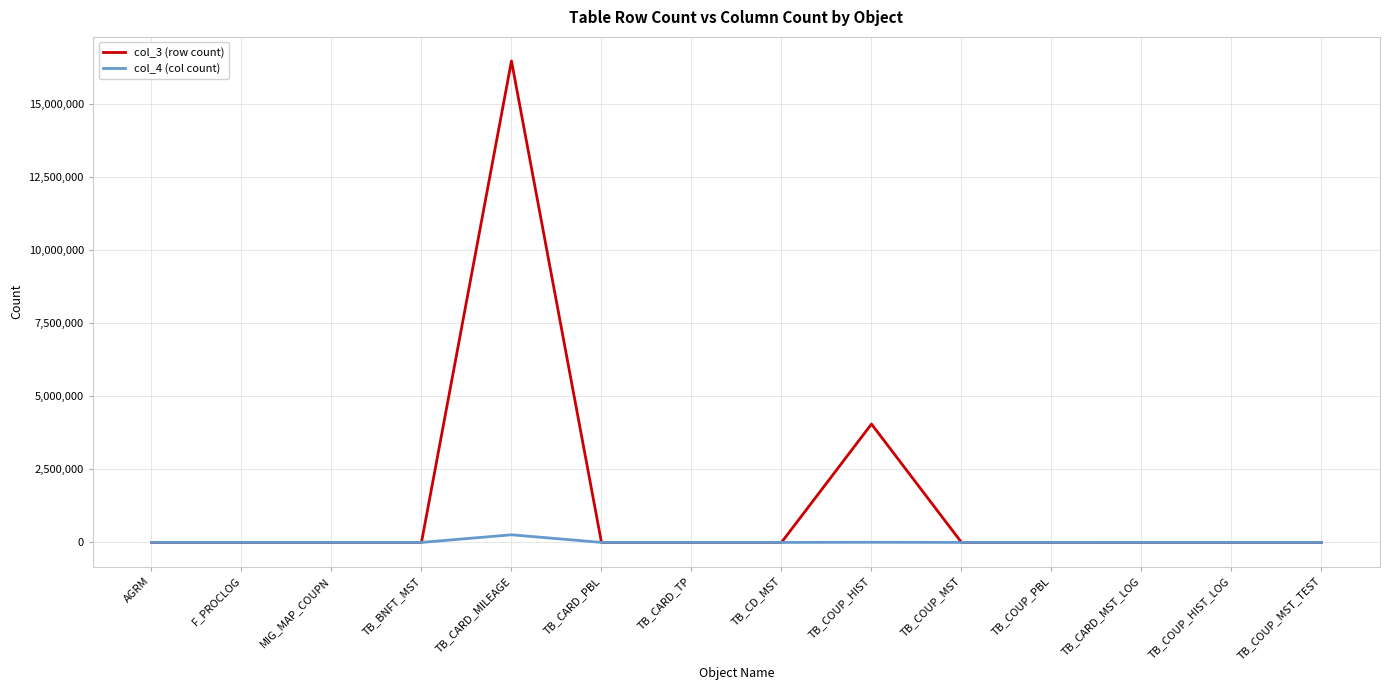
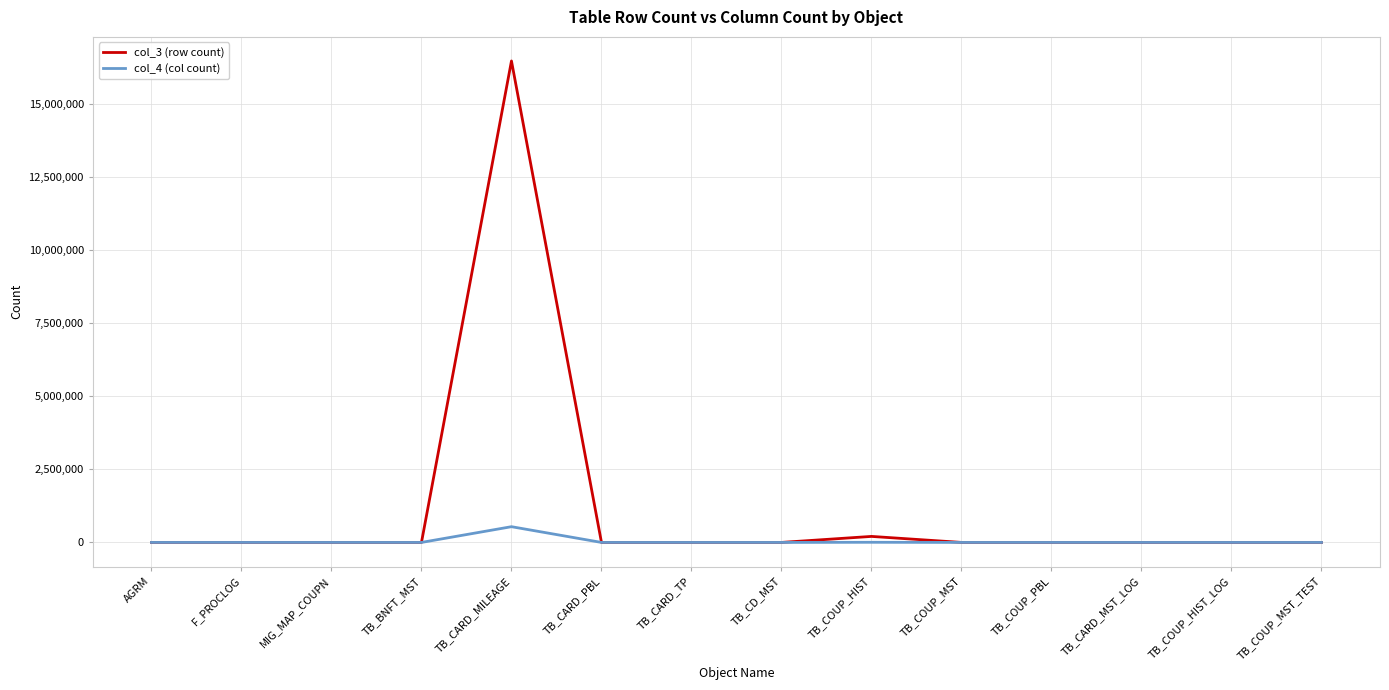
col_4 (col count), TB_CARD_MILEAGE: 300,000 -> 500,000
col_3 (row count), TB_COUP_HIST: 4,000,000 -> 200,000
